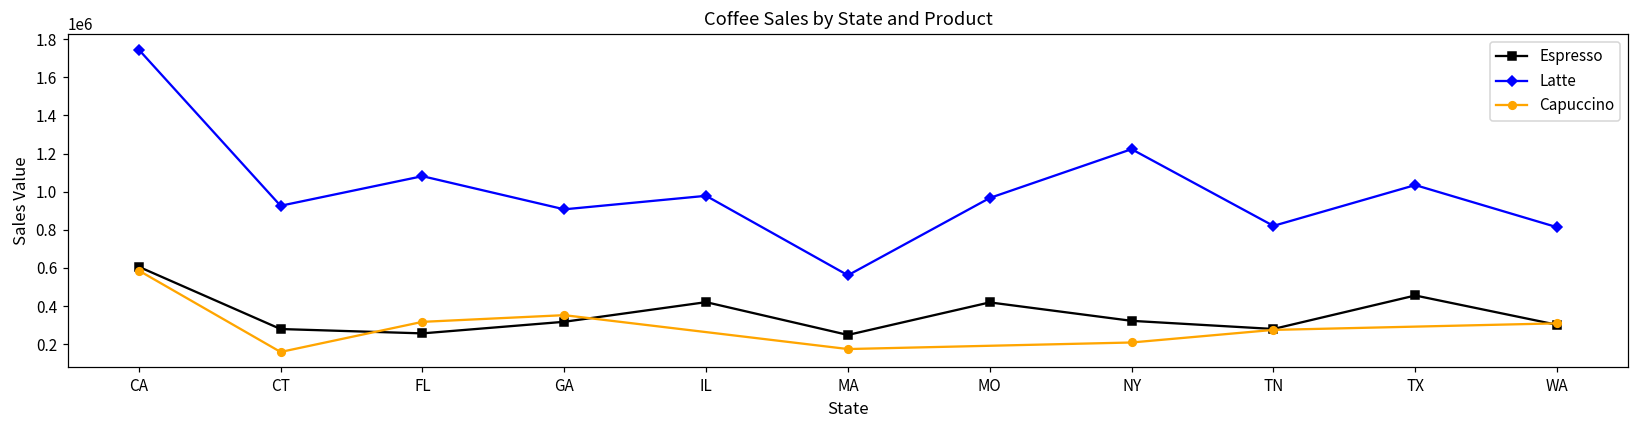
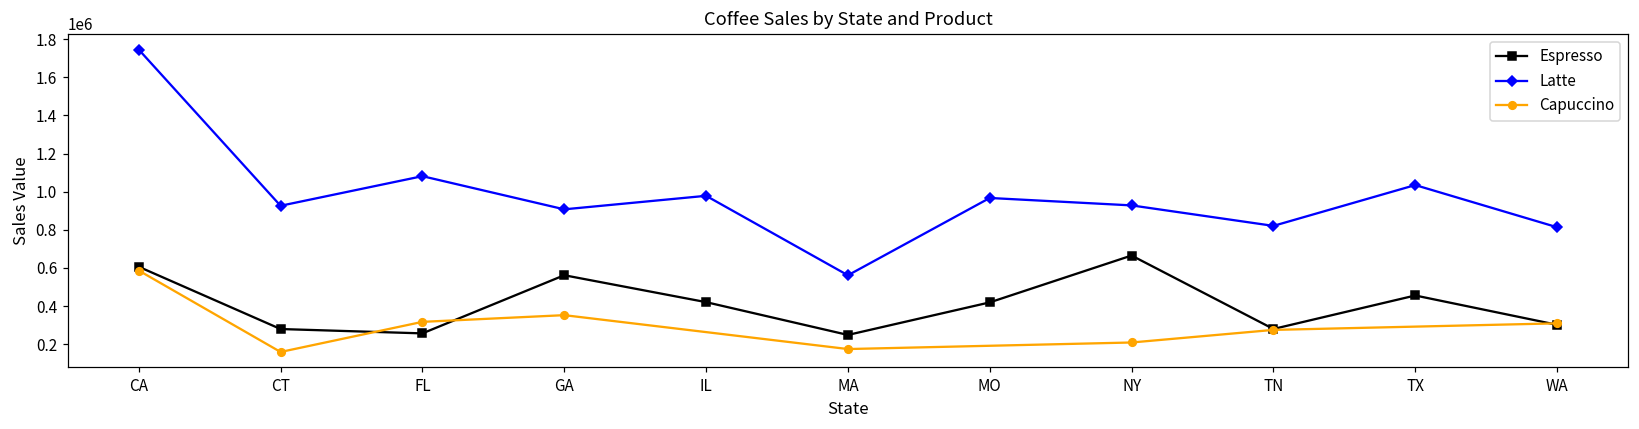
Espresso, GA: 320000 -> 560000
Espresso, NY: 320000 -> 670000
Latte, NY: 1220000 -> 930000
